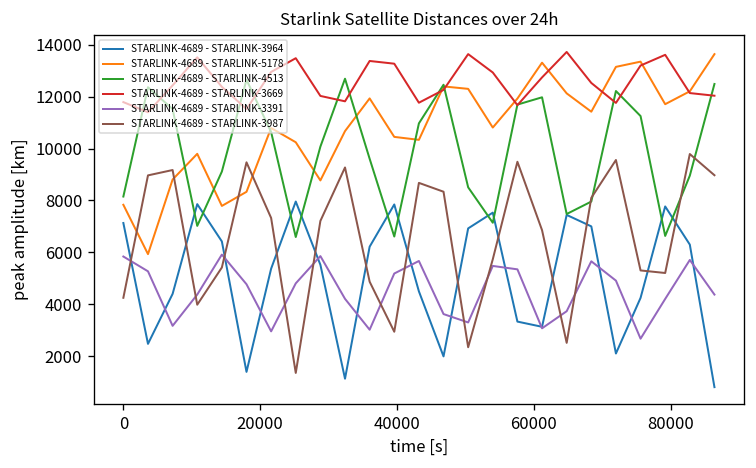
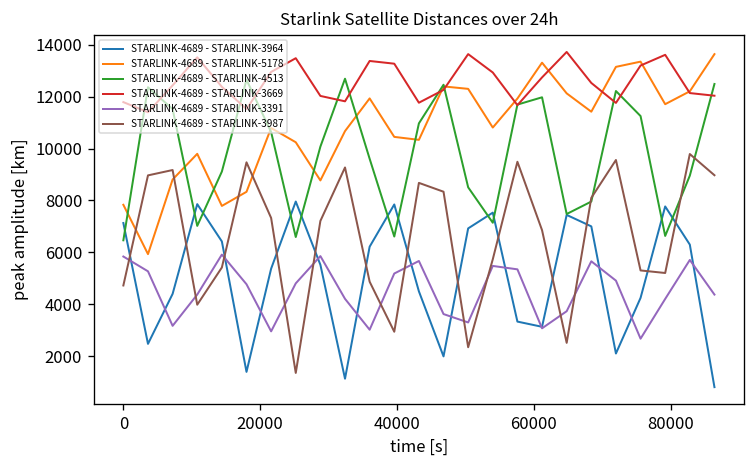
STARLINK-4689 - STARLINK-4513, 0: 8100 -> 6500
STARLINK-4689 - STARLINK-3987, 0: 4200 -> 4700
